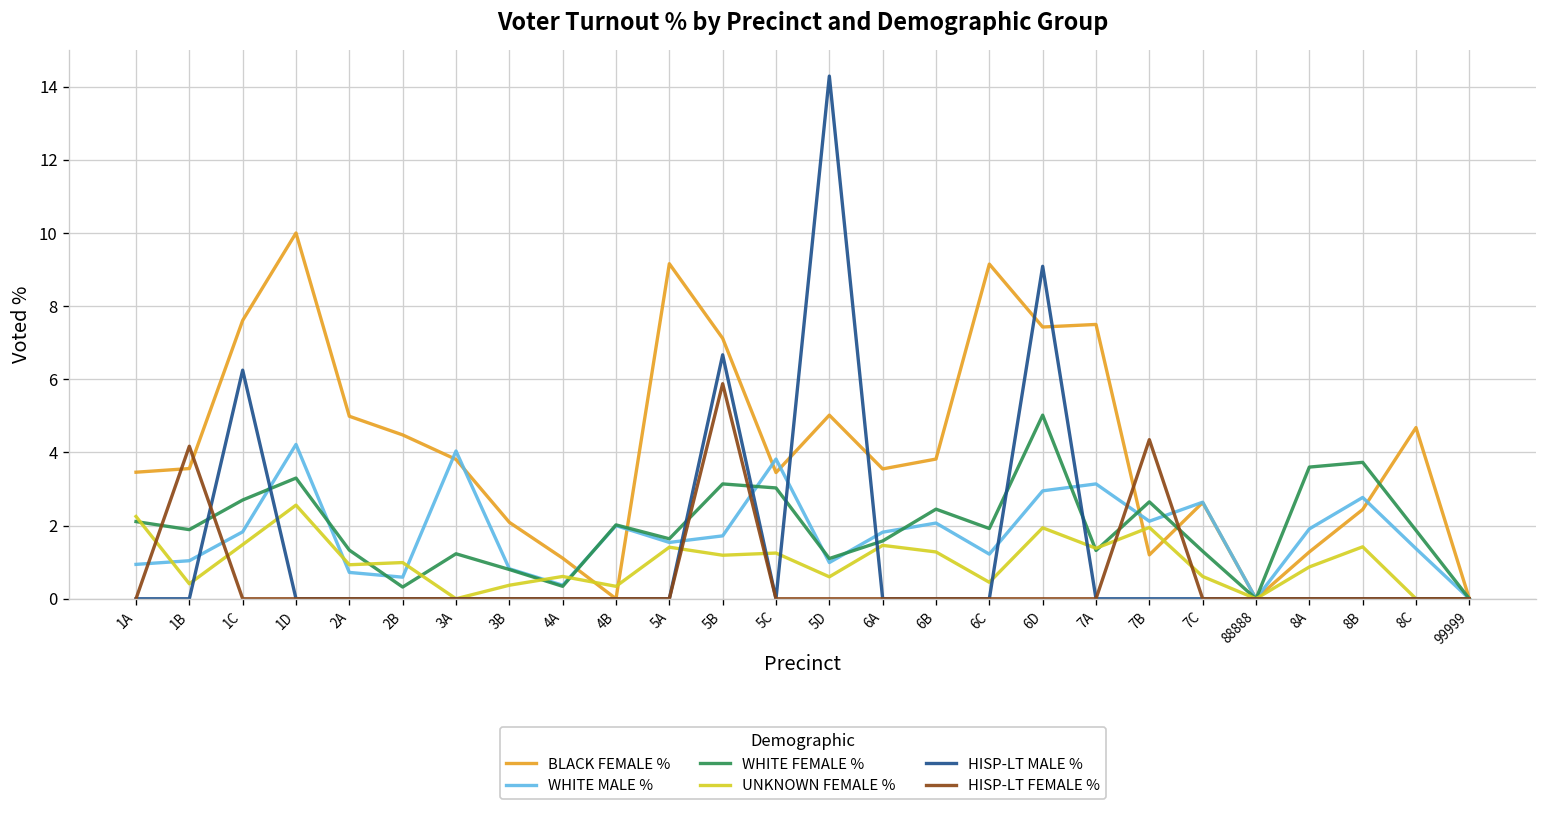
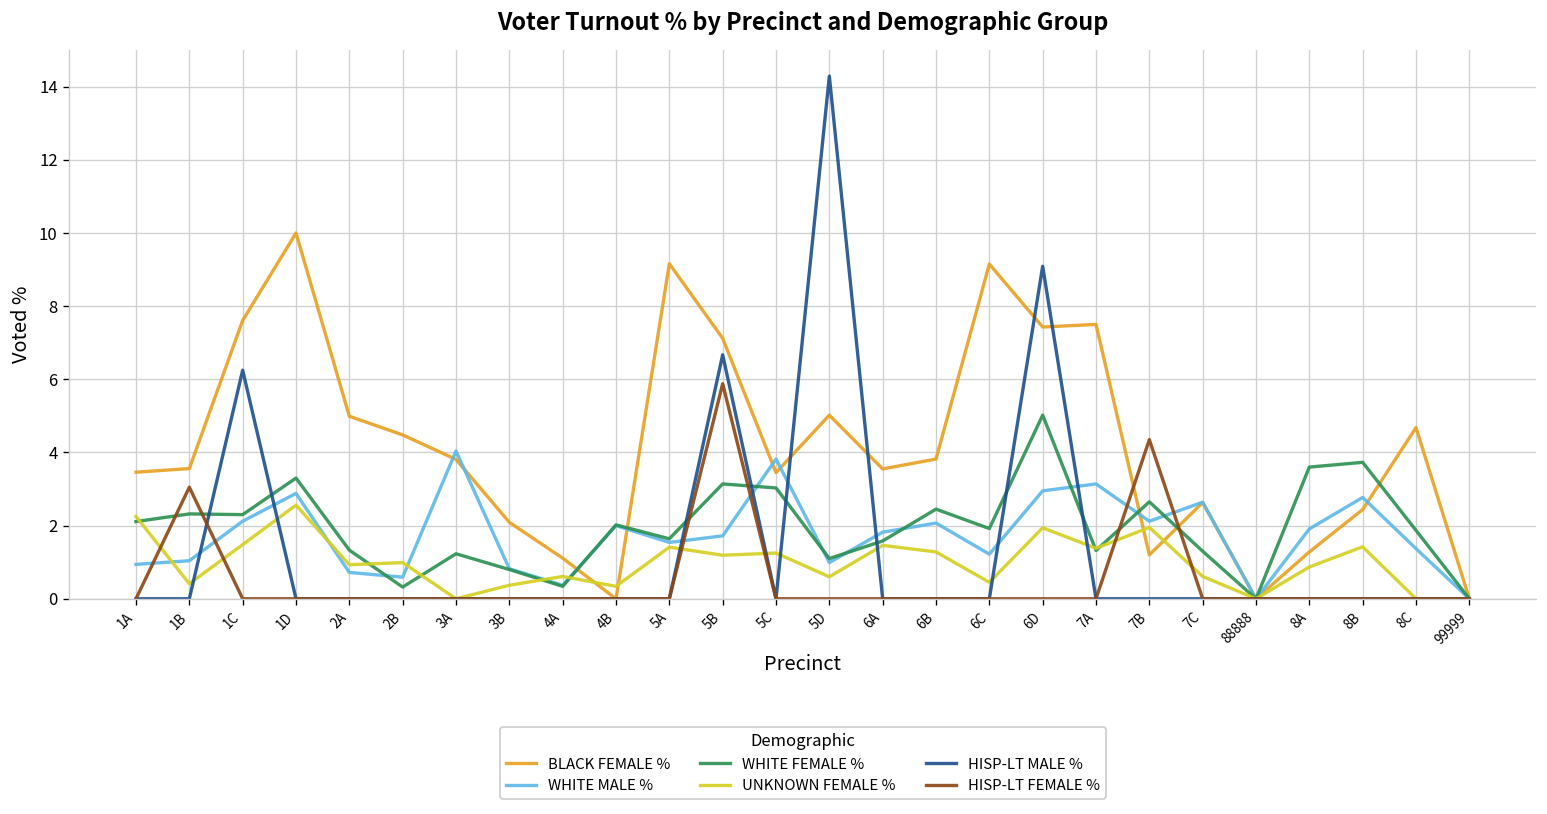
WHITE FEMALE %, 1B: 1.9 -> 2.3
HISP-LT FEMALE %, 1B: 4.2 -> 3.1
WHITE MALE %, 1C: 1.8 -> 2.1
WHITE FEMALE %, 1C: 2.7 -> 2.3
WHITE MALE %, 1D: 4.2 -> 2.9
